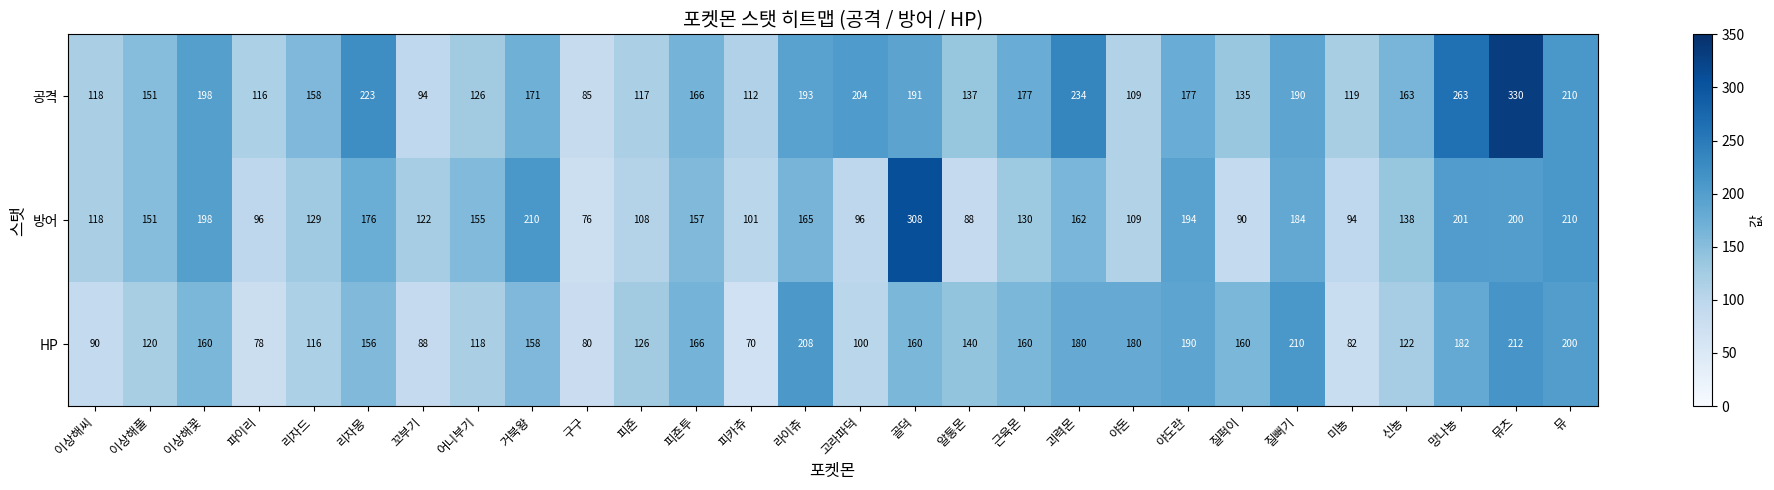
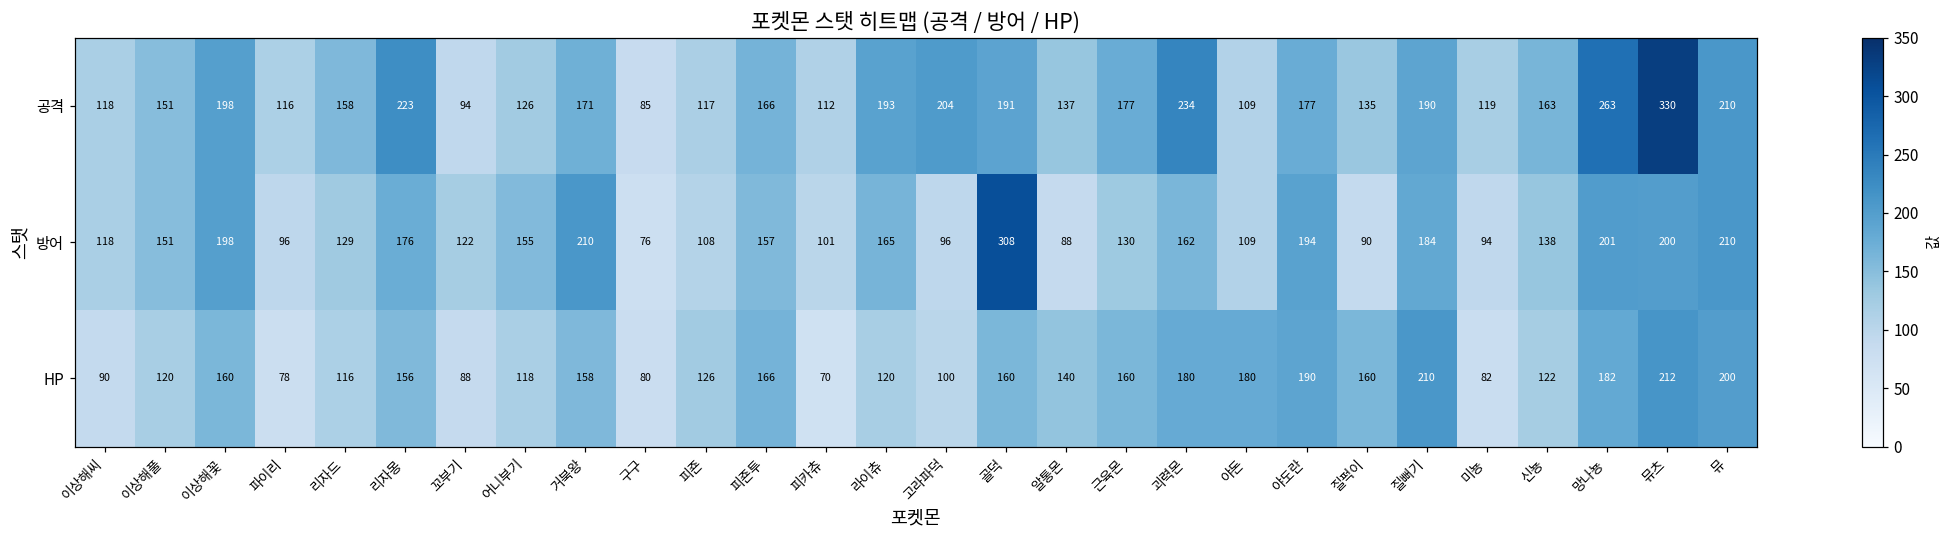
HP, 라이츄: 208 -> 120
